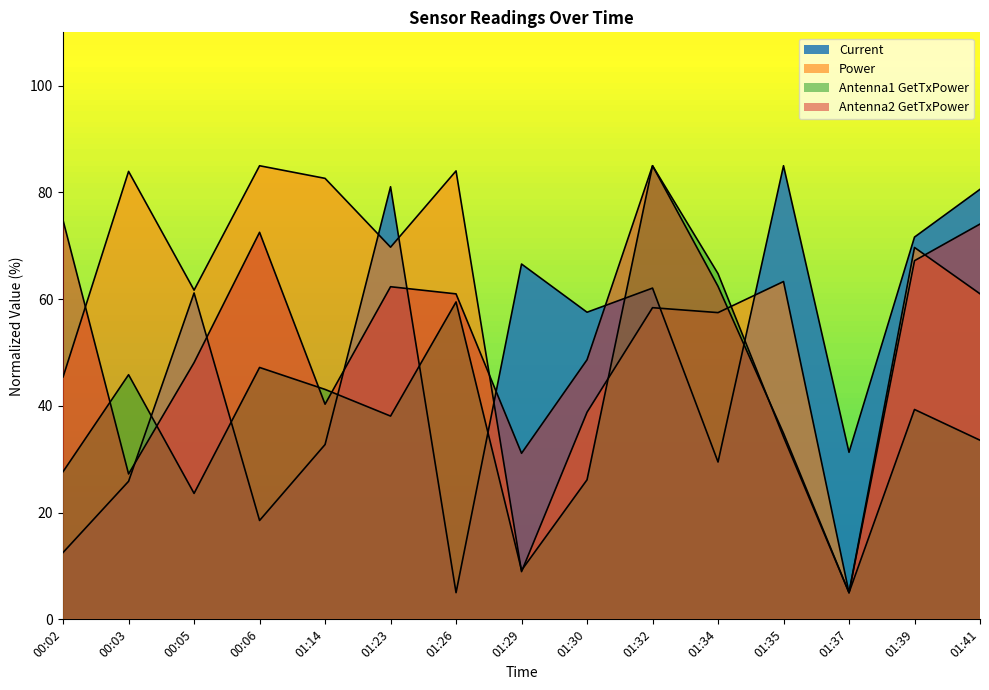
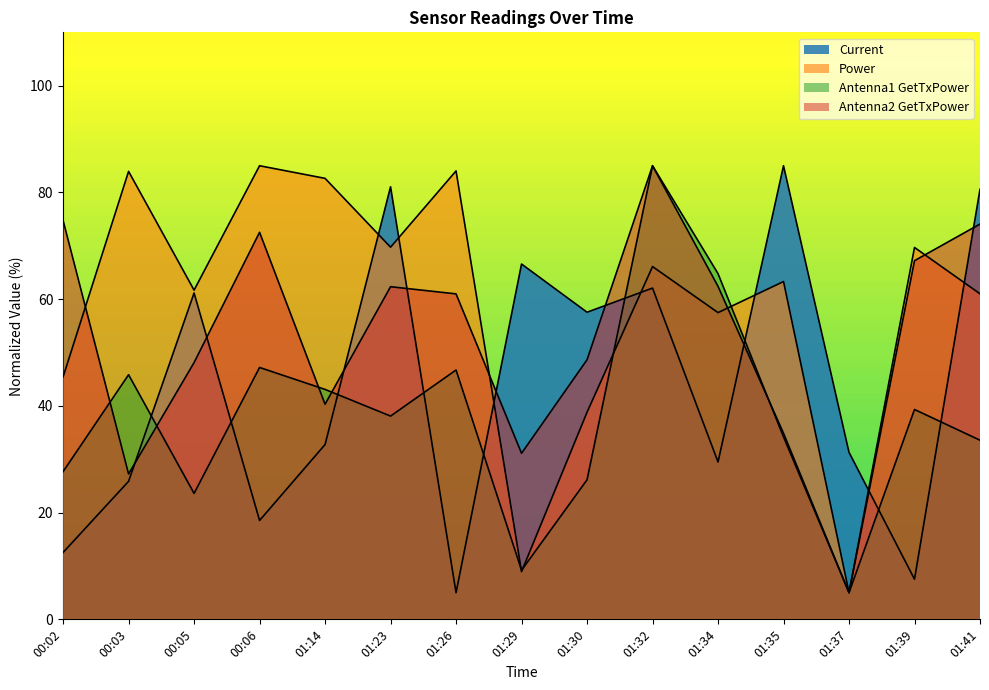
Antenna1 GetTxPower, 01:26: 59 -> 47
Power, 01:32: 58 -> 66
Current, 01:39: 72 -> 8
